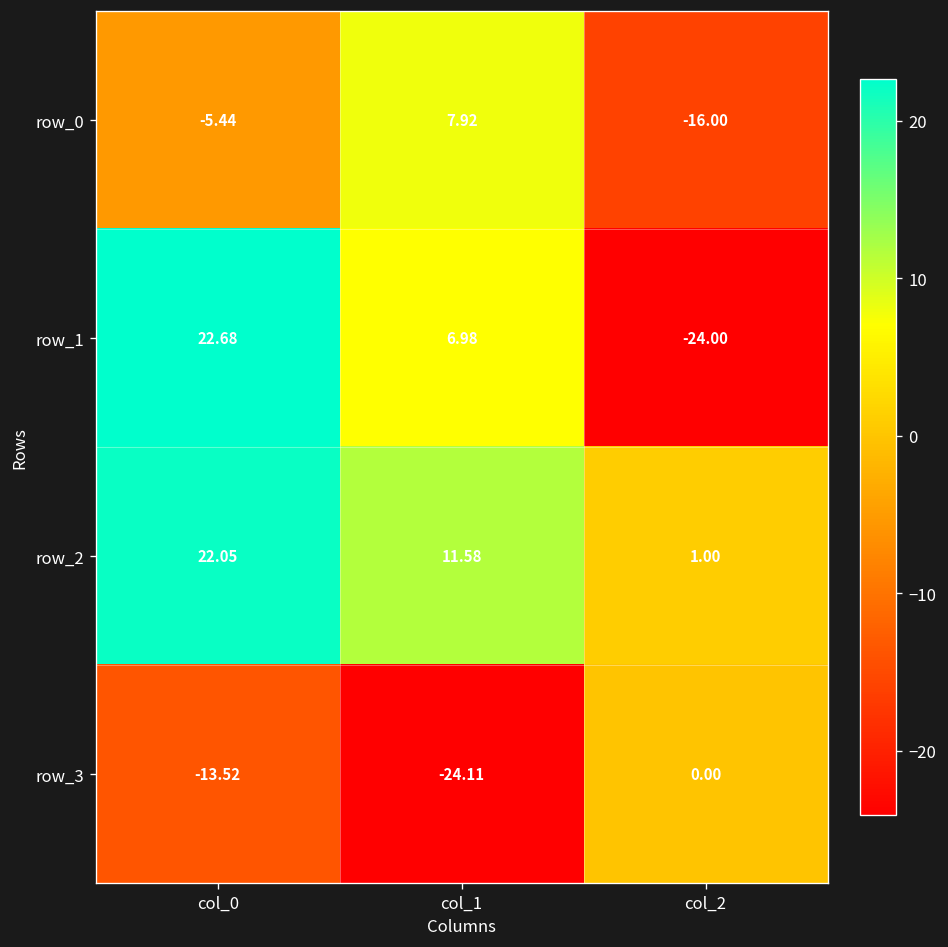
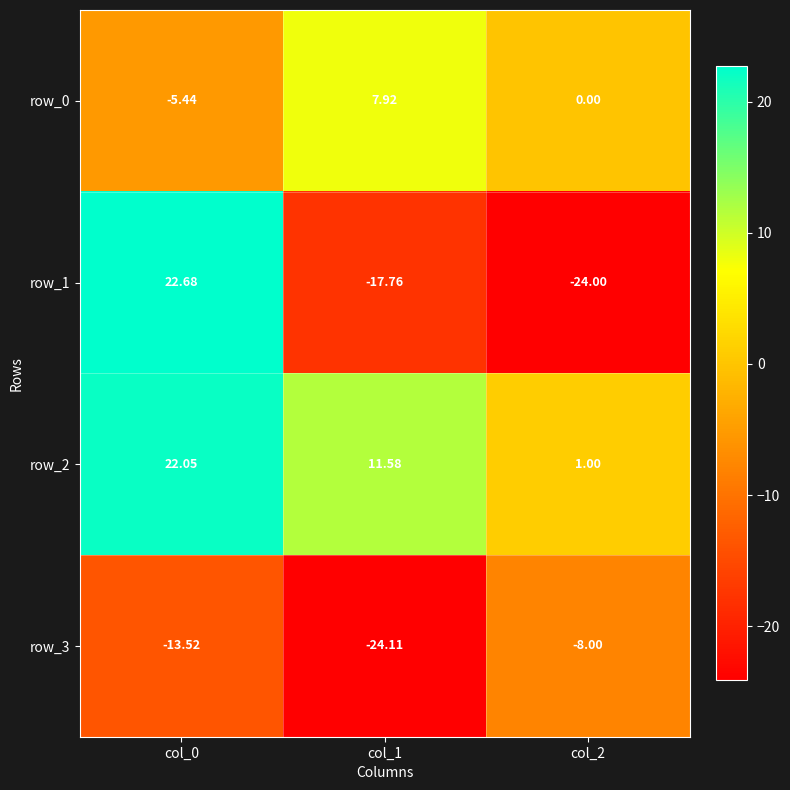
row_0, col_2: -16.00 -> 0.00
row_1, col_1: 6.98 -> -17.76
row_3, col_2: 0.00 -> -8.00
